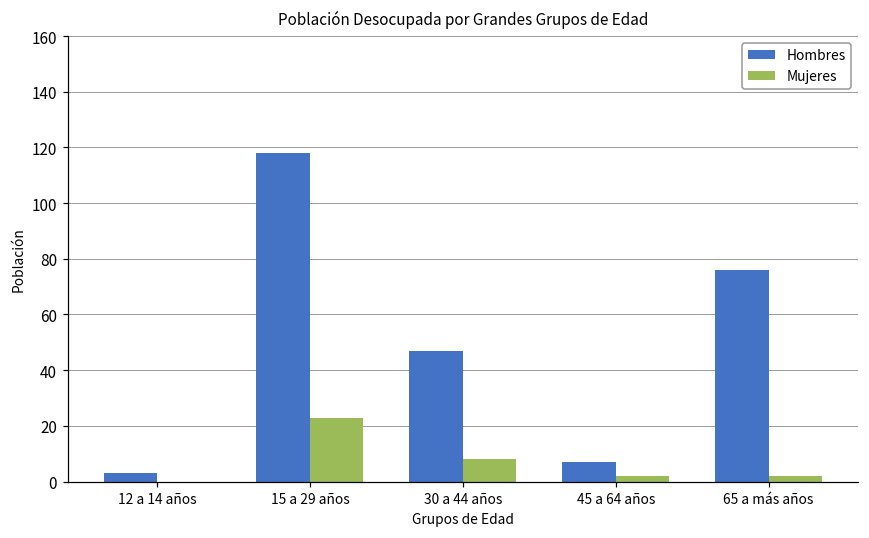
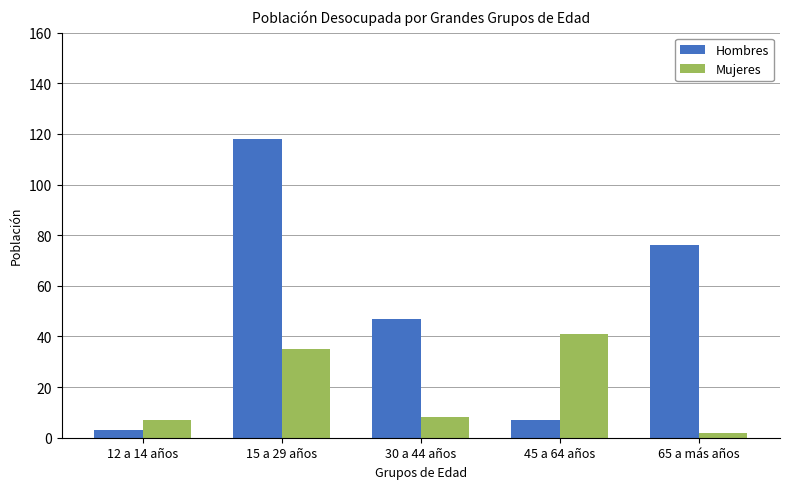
Mujeres, 12 a 14 años: 0 -> 7
Mujeres, 15 a 29 años: 23 -> 35
Mujeres, 45 a 64 años: 2 -> 41
